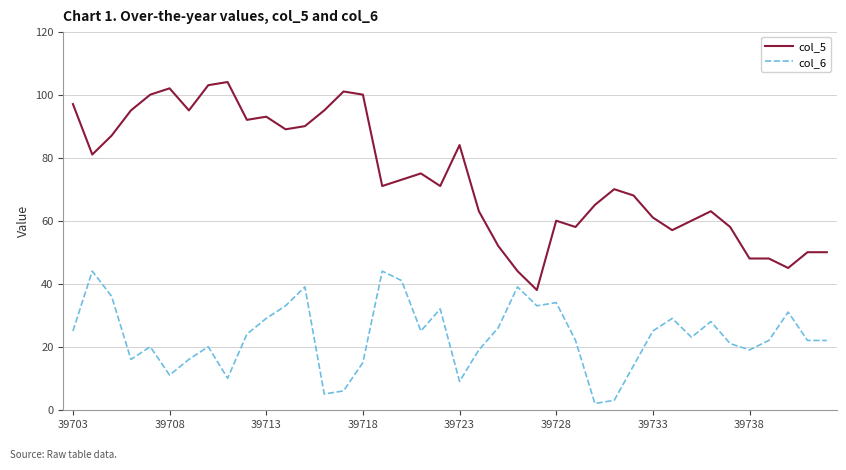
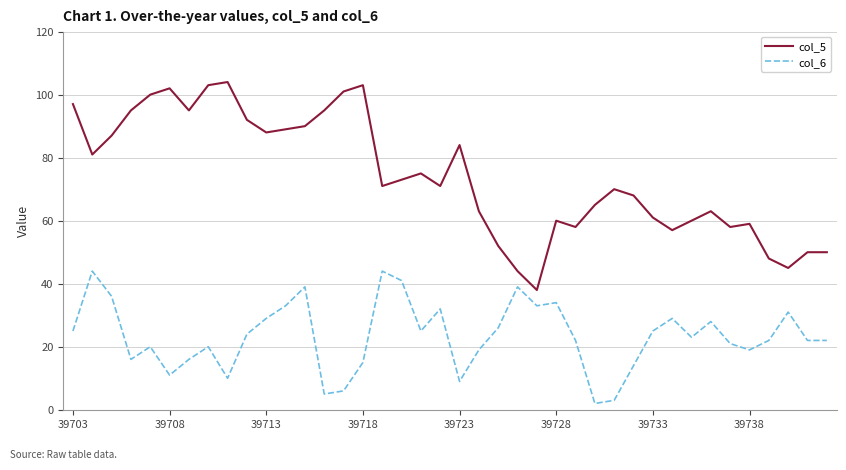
col_5, 39713: 93 -> 88
col_5, 39718: 100 -> 103
col_5, 39738: 48 -> 59
